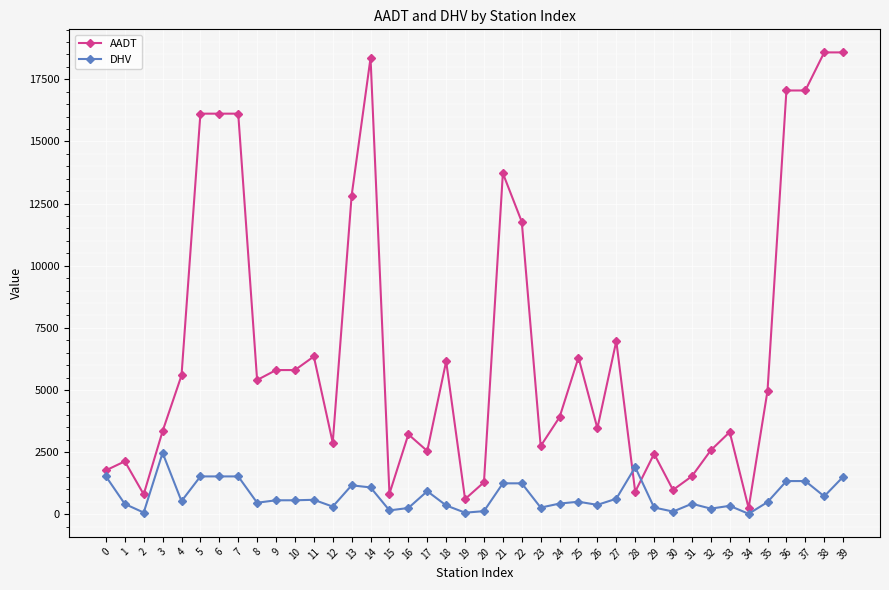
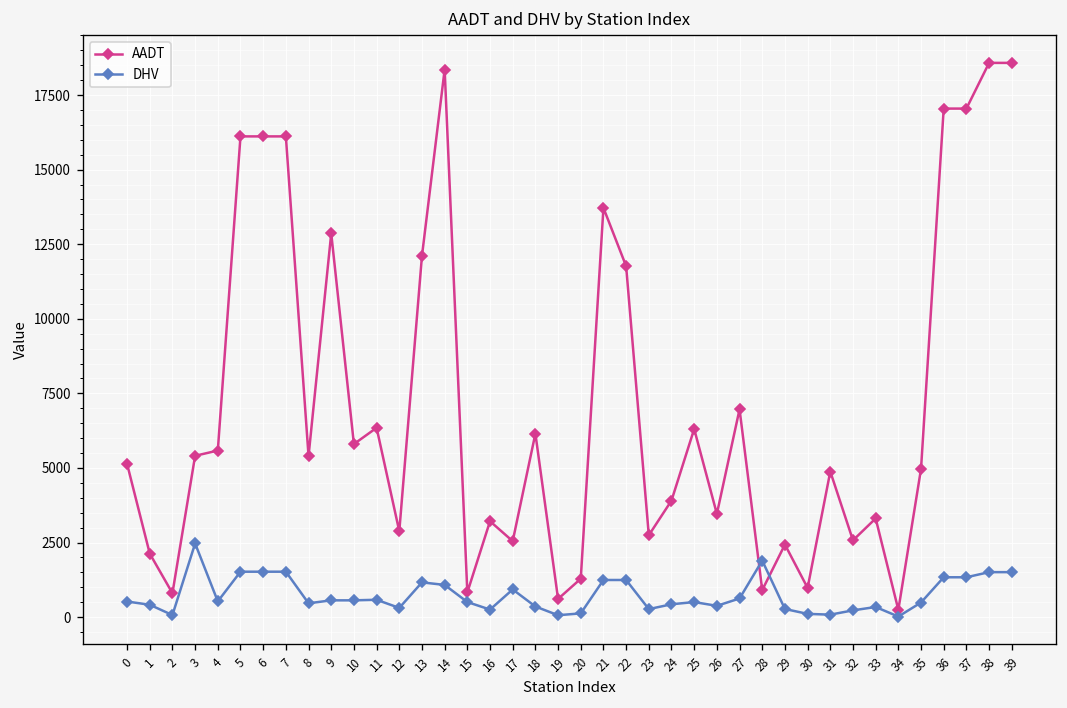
AADT, 0: 1800 -> 5100
DHV, 0: 1500 -> 500
AADT, 3: 3300 -> 5400
AADT, 9: 5800 -> 12900
AADT, 13: 12800 -> 12100
DHV, 15: 200 -> 500
AADT, 31: 1500 -> 4900
DHV, 31: 400 -> 100
DHV, 38: 700 -> 1500
